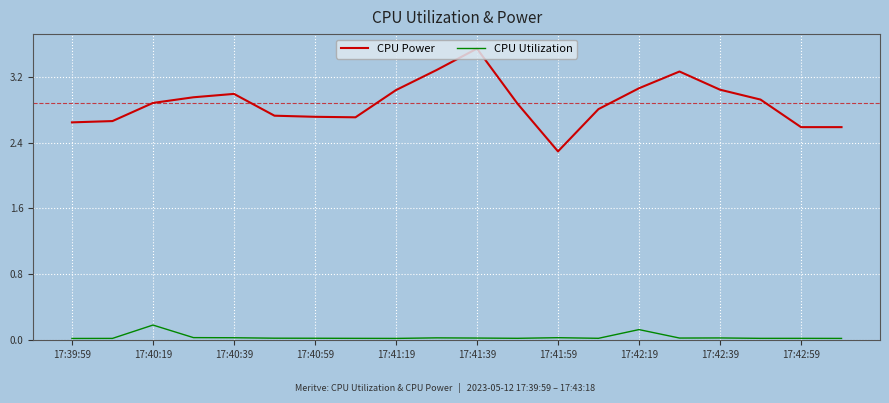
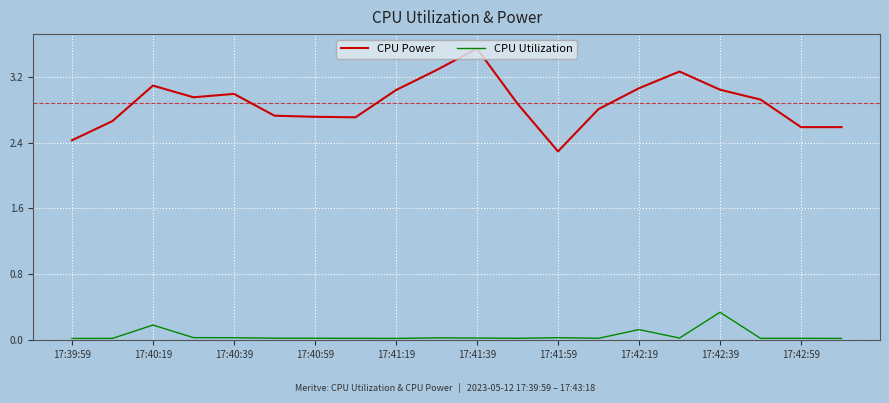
CPU Power, 17:39:59: 2.6 -> 2.4
CPU Power, 17:40:19: 2.9 -> 3.1
CPU Utilization, 17:42:39: 0.0 -> 0.3
